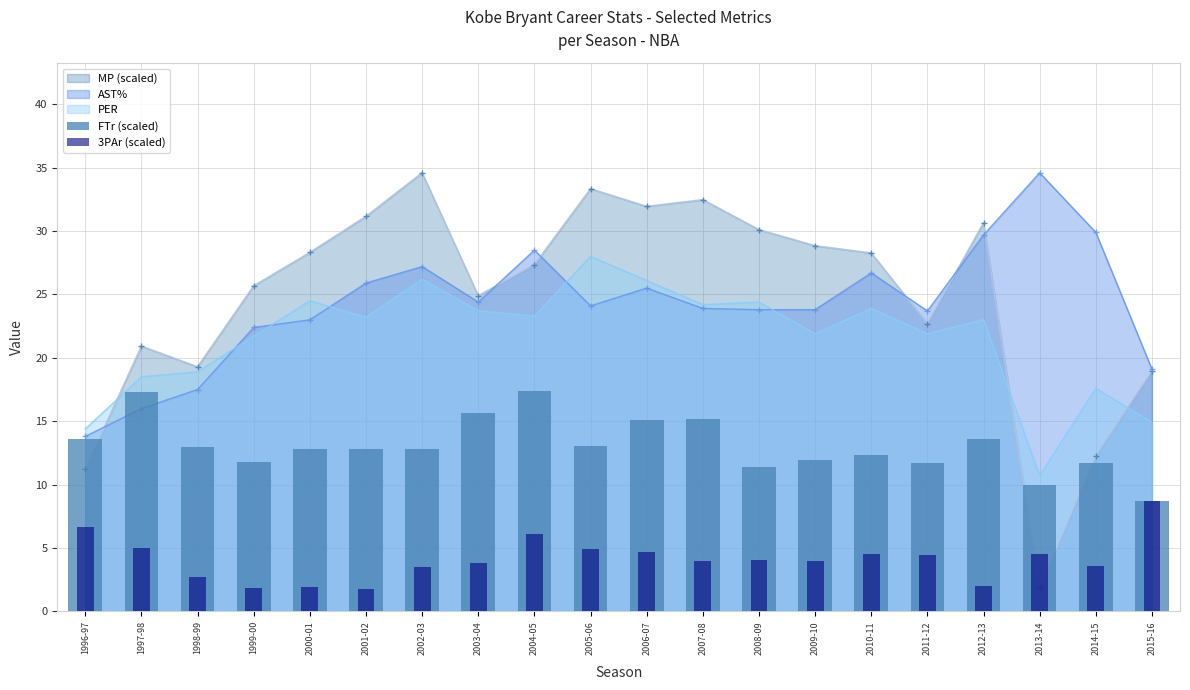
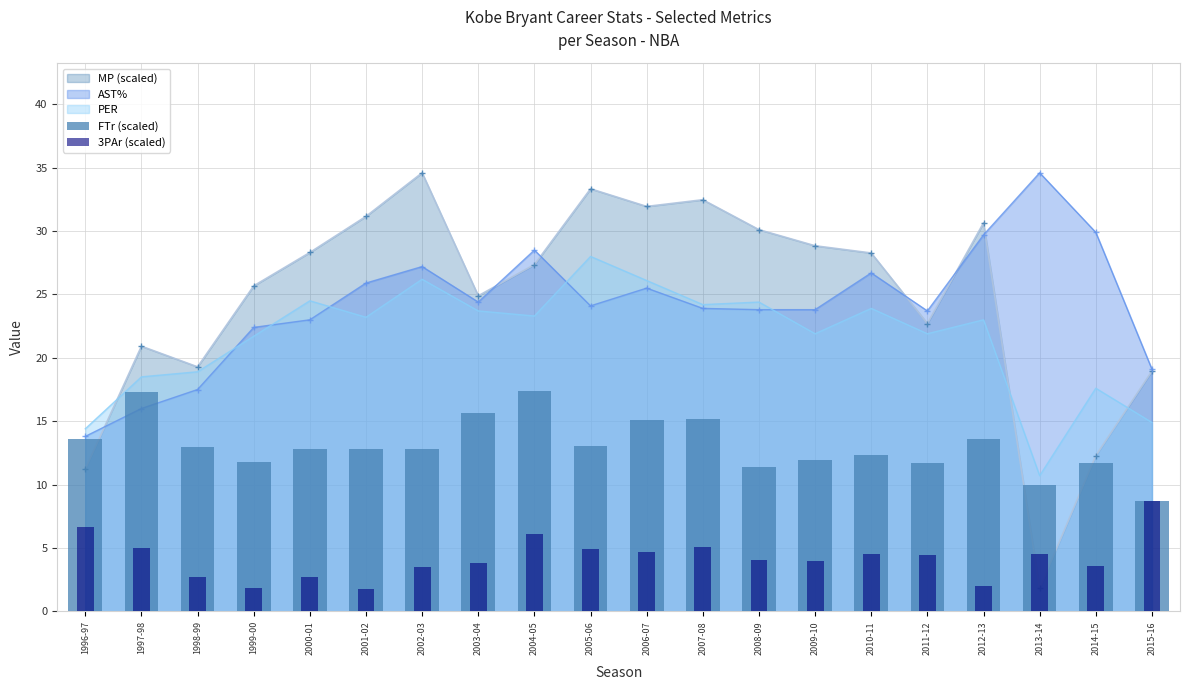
3PAr (scaled), 2000-01: 1.9 -> 2.7
3PAr (scaled), 2007-08: 4.0 -> 5.1
